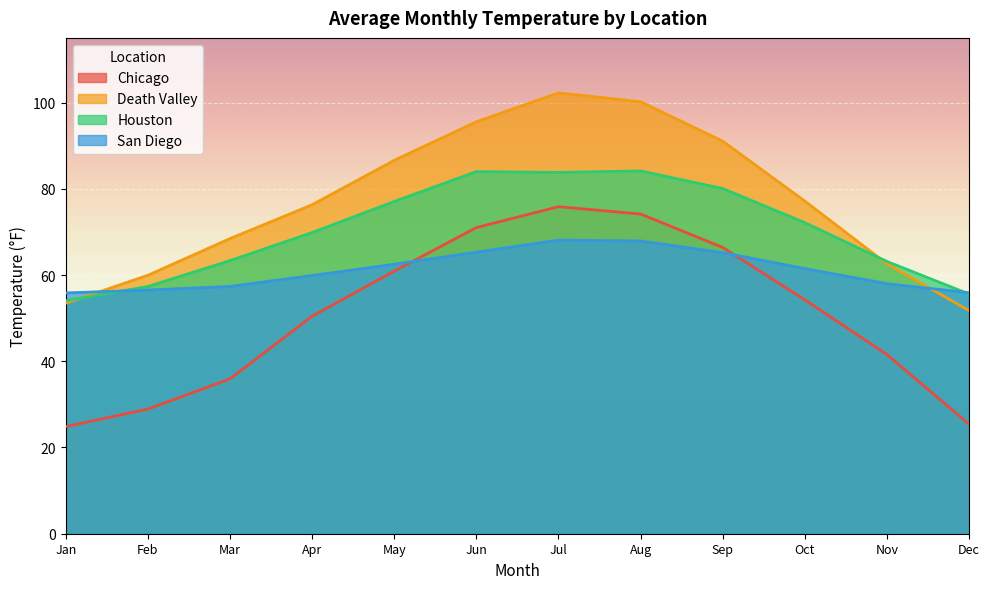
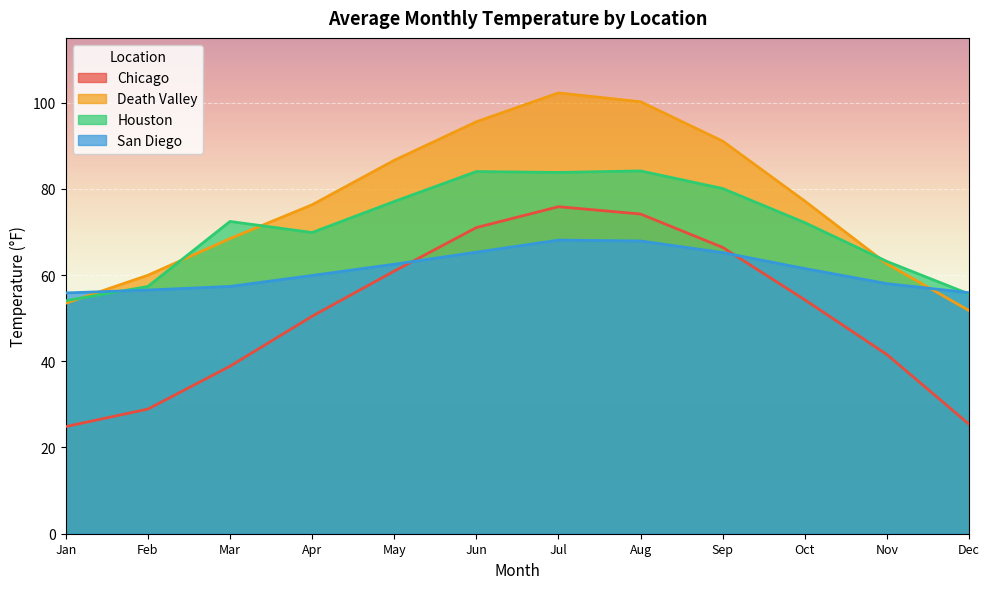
Chicago, Mar: 36 -> 39
Houston, Mar: 63 -> 72
